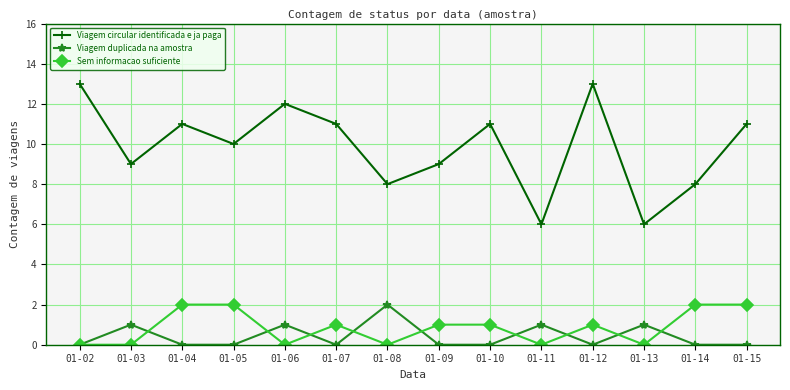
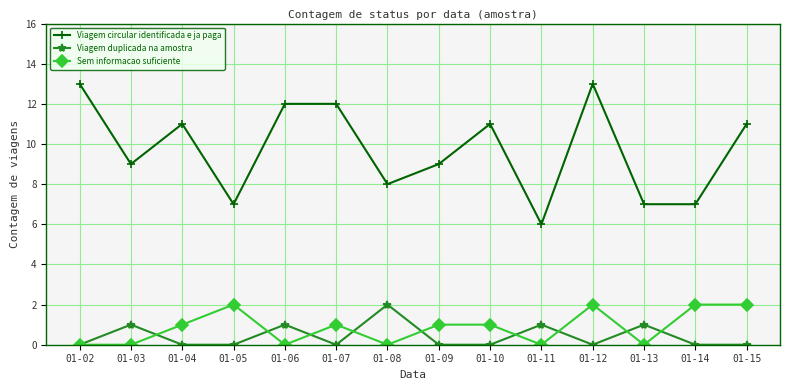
Sem informacao suficiente, 01-04: 2 -> 1
Viagem circular identificada e ja paga, 01-05: 10 -> 7
Viagem circular identificada e ja paga, 01-07: 11 -> 12
Sem informacao suficiente, 01-12: 1 -> 2
Viagem circular identificada e ja paga, 01-13: 6 -> 7
Viagem circular identificada e ja paga, 01-14: 8 -> 7
